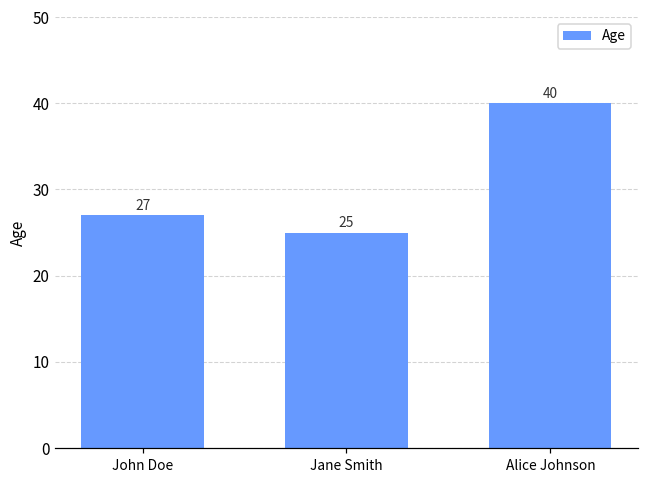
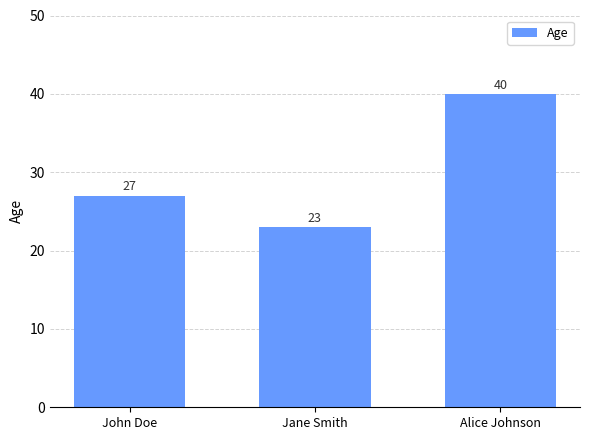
Jane Smith: 25 -> 23
